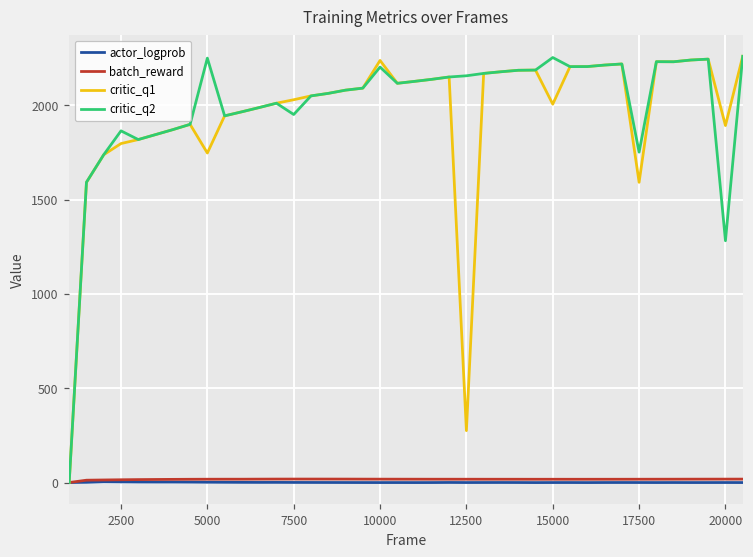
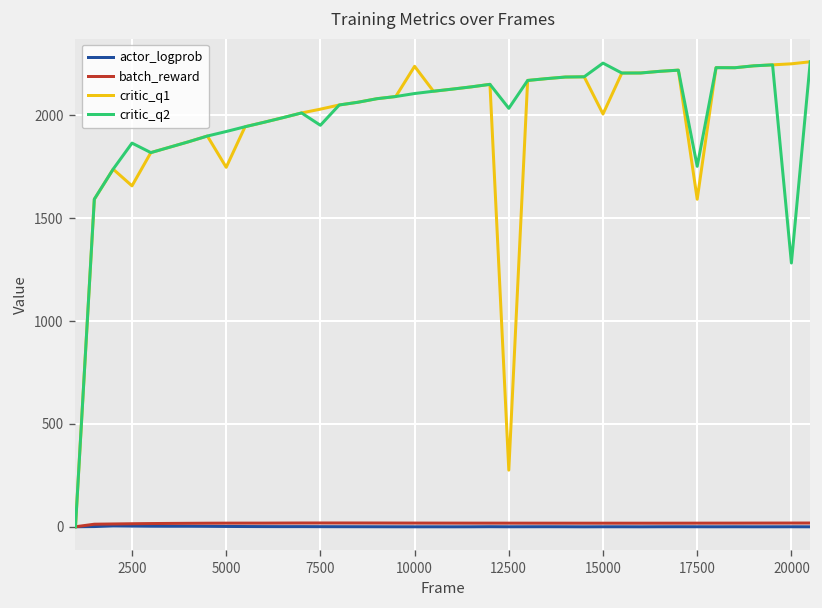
critic_q1, 2500: 1800 -> 1660
critic_q2, 5000: 2250 -> 1920
critic_q2, 10000: 2200 -> 2110
critic_q2, 12500: 2160 -> 2030
critic_q1, 20000: 1890 -> 2250
